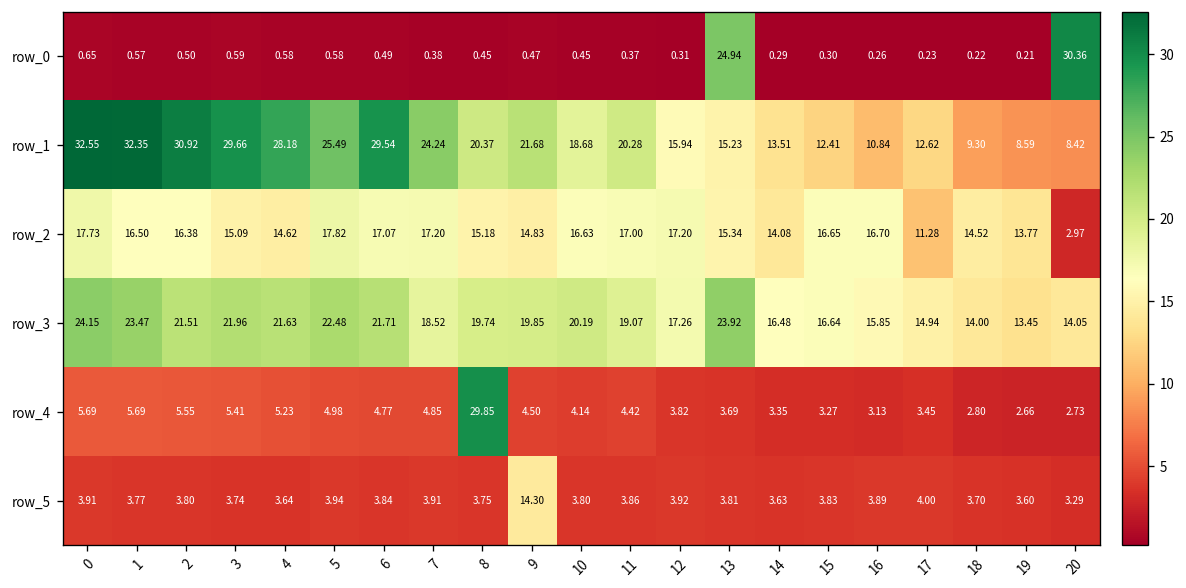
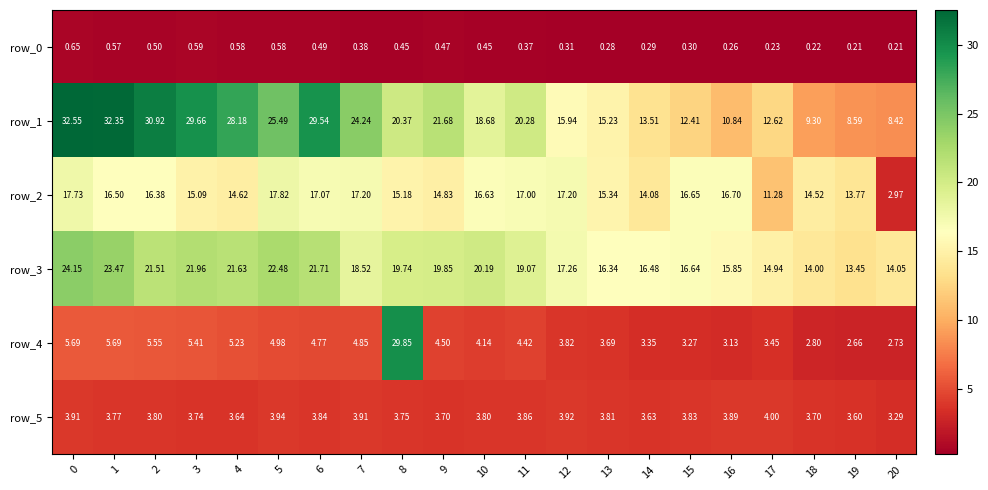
row_0, 13: 24.94 -> 0.28
row_0, 20: 30.36 -> 0.21
row_3, 13: 23.92 -> 16.34
row_5, 9: 14.30 -> 3.70
